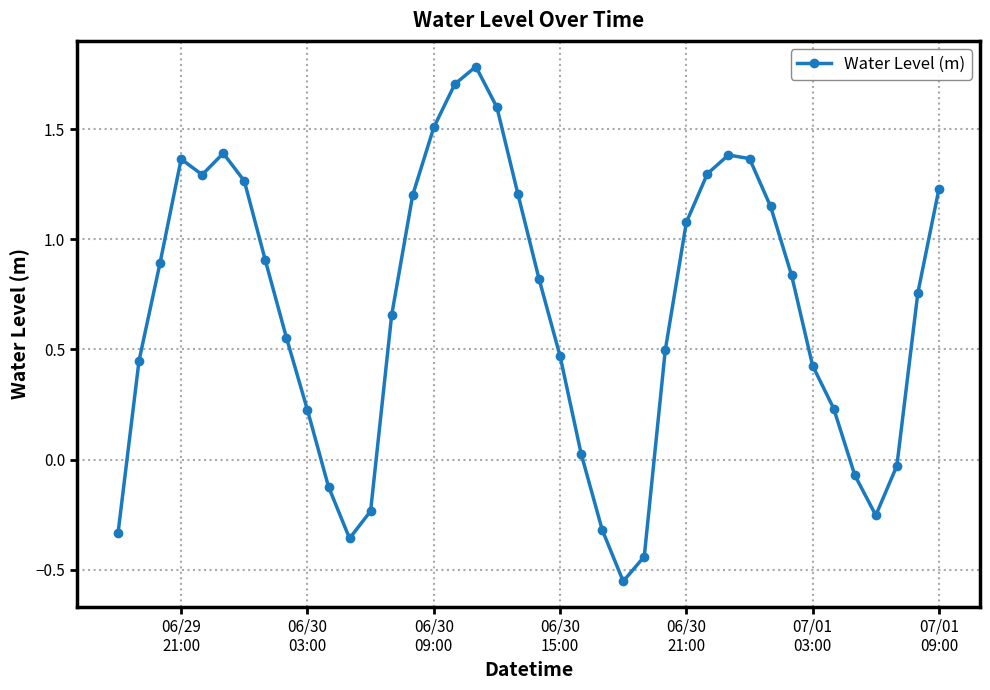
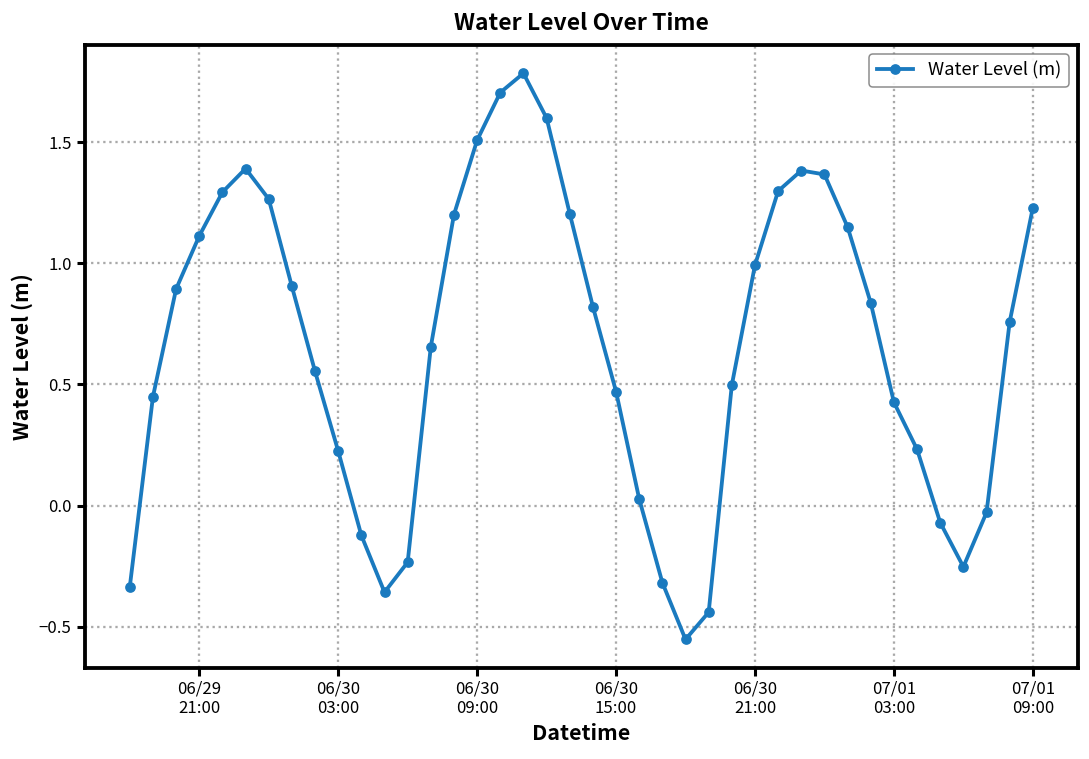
06/29 21:00: 1.36 -> 1.11
06/30 21:00: 1.08 -> 0.99
